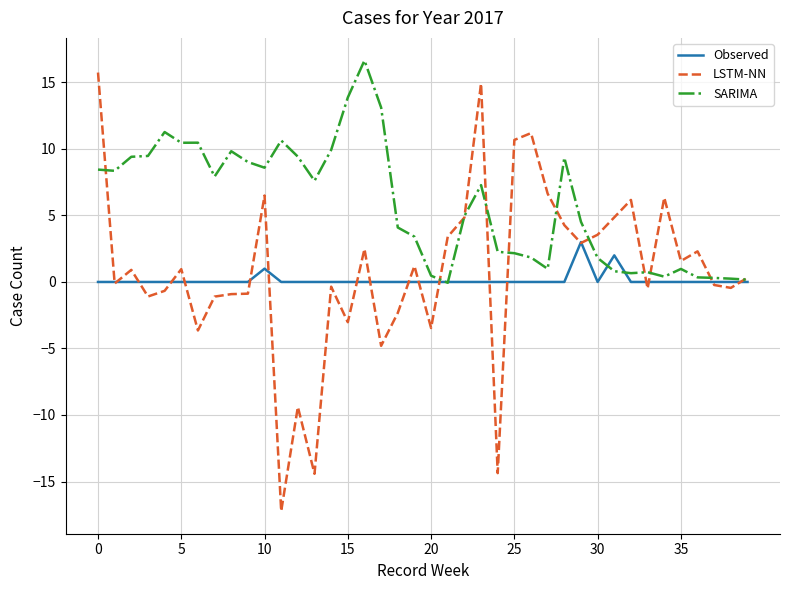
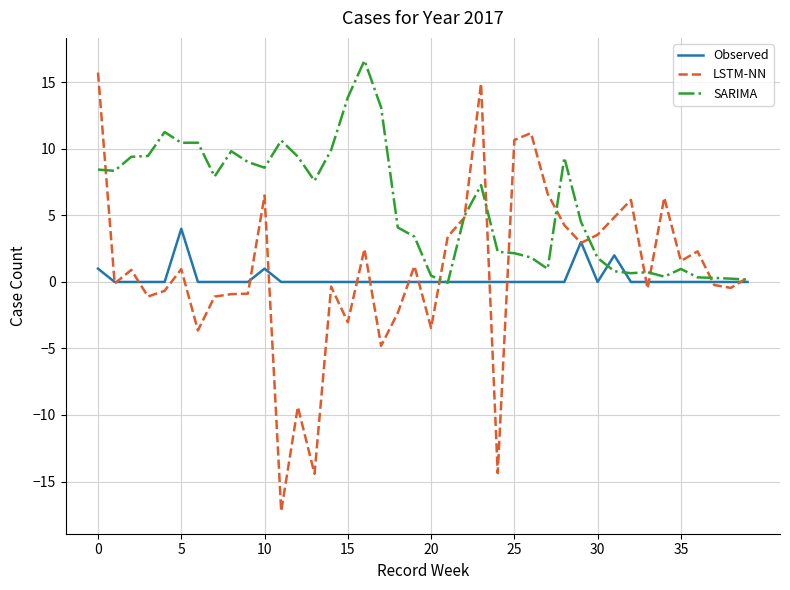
Observed, 0: 0 -> 1
Observed, 5: 0 -> 4
